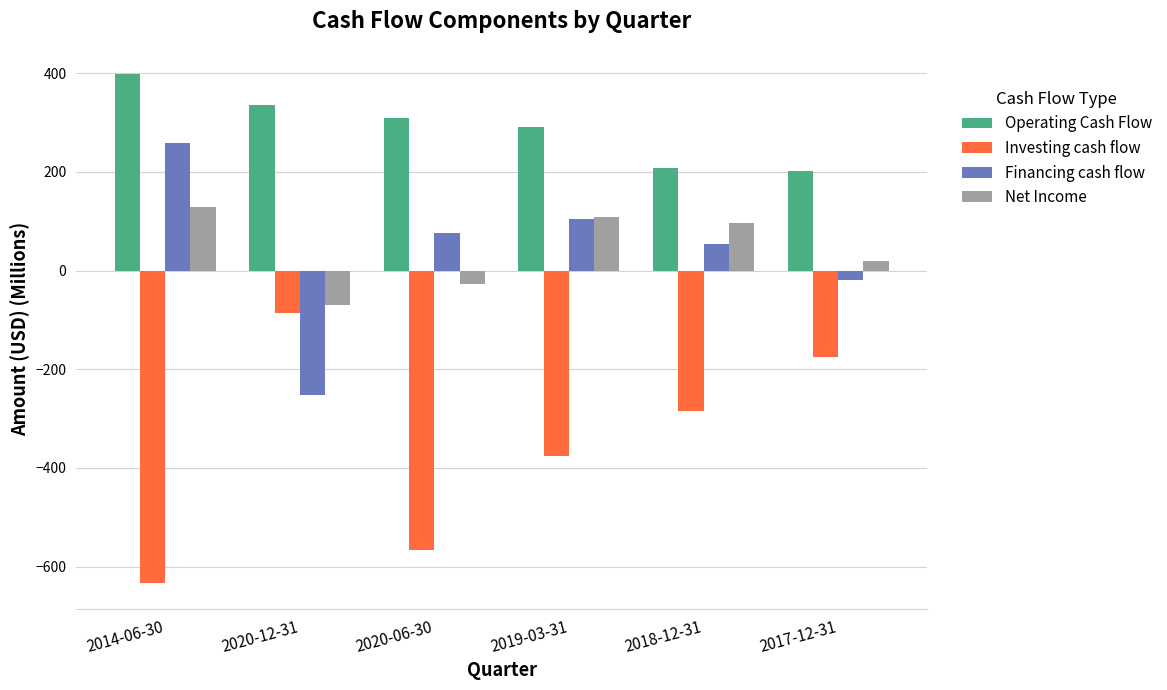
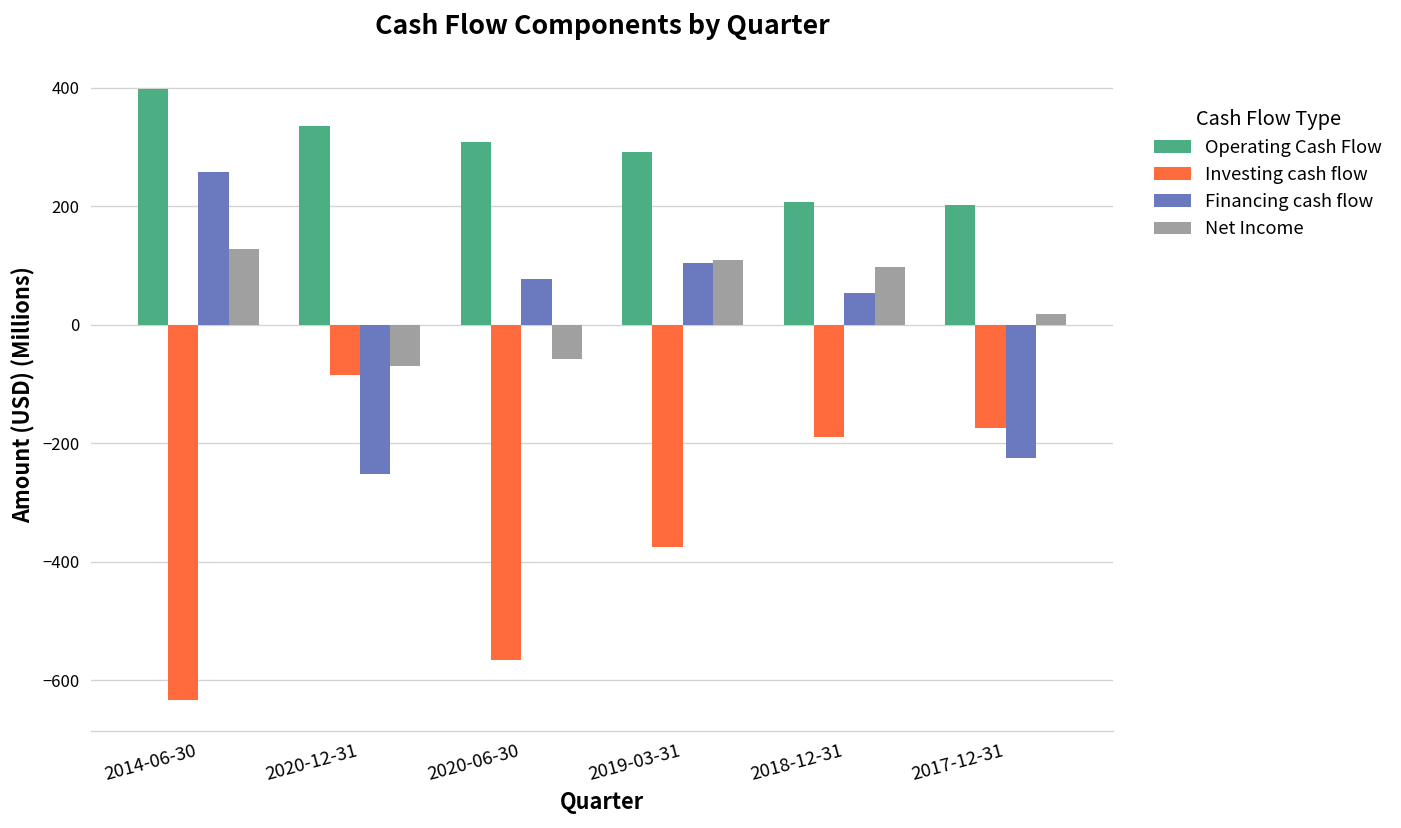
Net Income, 2020-06-30: -30 -> -60
Investing cash flow, 2018-12-31: -280 -> -190
Financing cash flow, 2017-12-31: -20 -> -220
